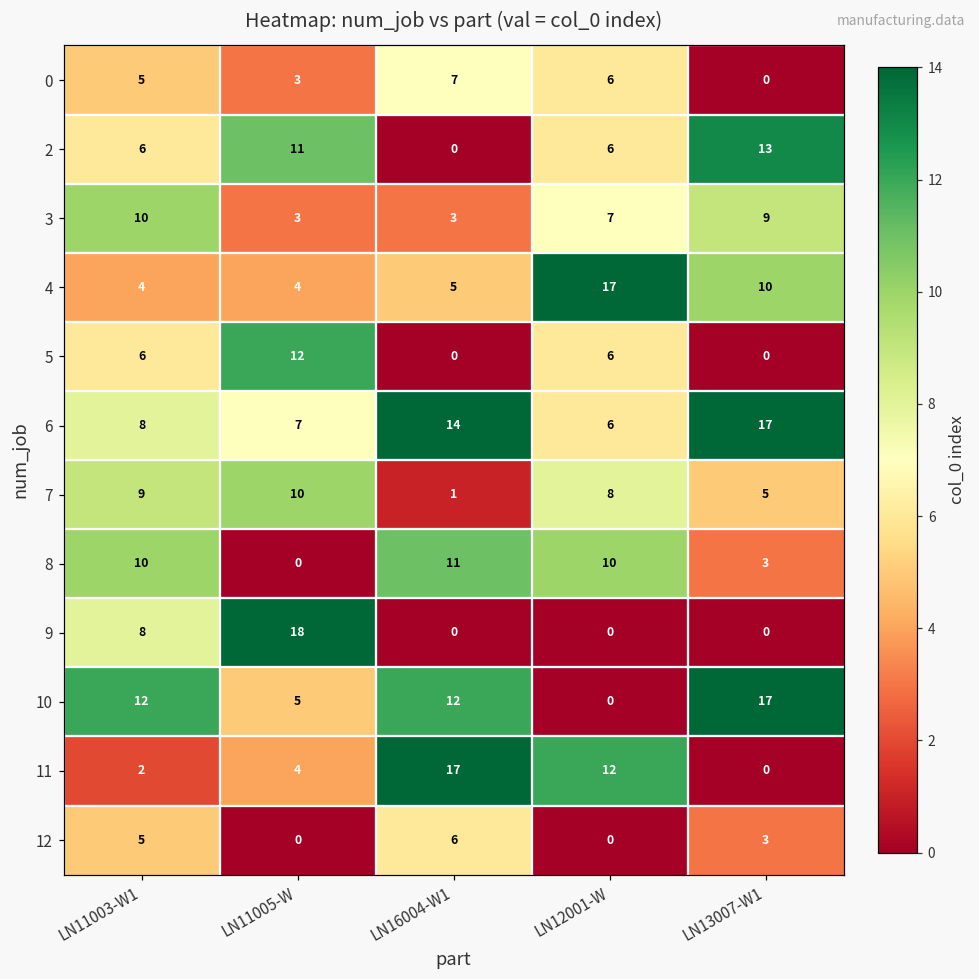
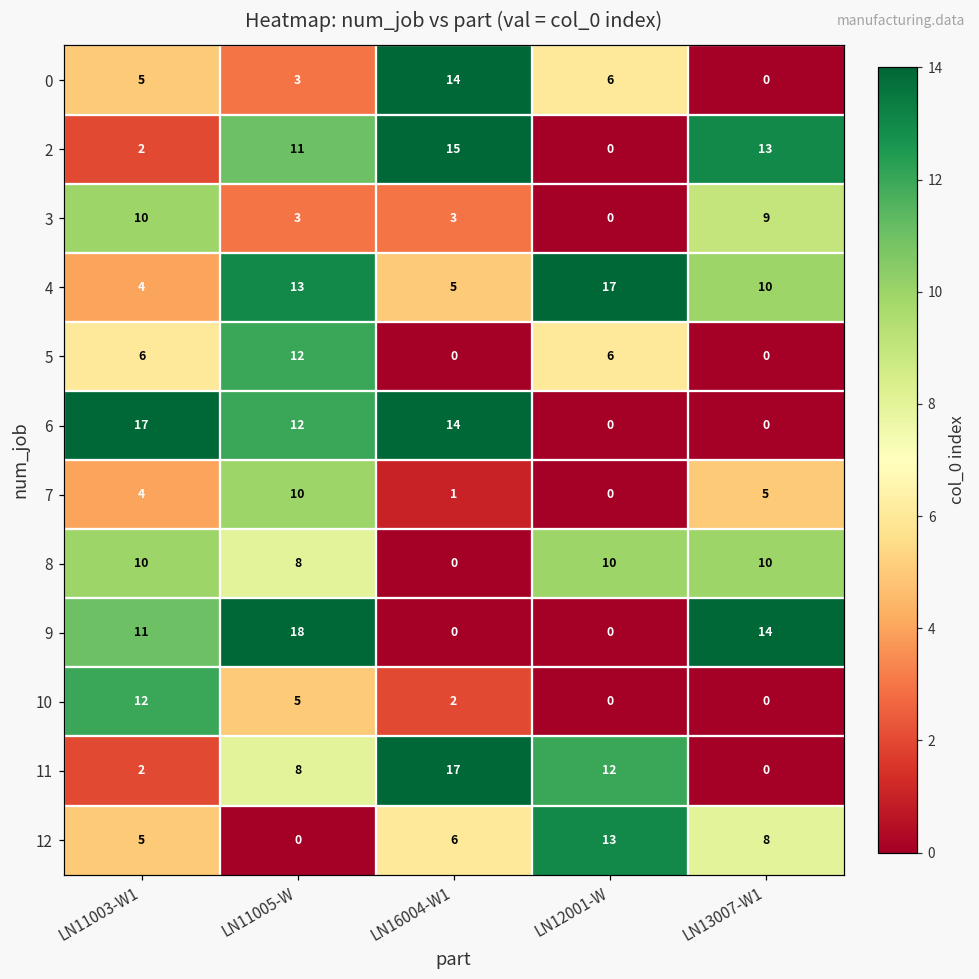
0, LN16004-W1: 7 -> 14
2, LN11003-W1: 6 -> 2
2, LN16004-W1: 0 -> 15
2, LN12001-W: 6 -> 0
3, LN12001-W: 7 -> 0
4, LN11005-W: 4 -> 13
6, LN11003-W1: 8 -> 17
6, LN11005-W: 7 -> 12
6, LN12001-W: 6 -> 0
6, LN13007-W1: 17 -> 0
7, LN11003-W1: 9 -> 4
7, LN12001-W: 8 -> 0
8, LN11005-W: 0 -> 8
8, LN16004-W1: 11 -> 0
8, LN13007-W1: 3 -> 10
9, LN11003-W1: 8 -> 11
9, LN13007-W1: 0 -> 14
10, LN16004-W1: 12 -> 2
10, LN13007-W1: 17 -> 0
11, LN11005-W: 4 -> 8
12, LN12001-W: 0 -> 13
12, LN13007-W1: 3 -> 8
